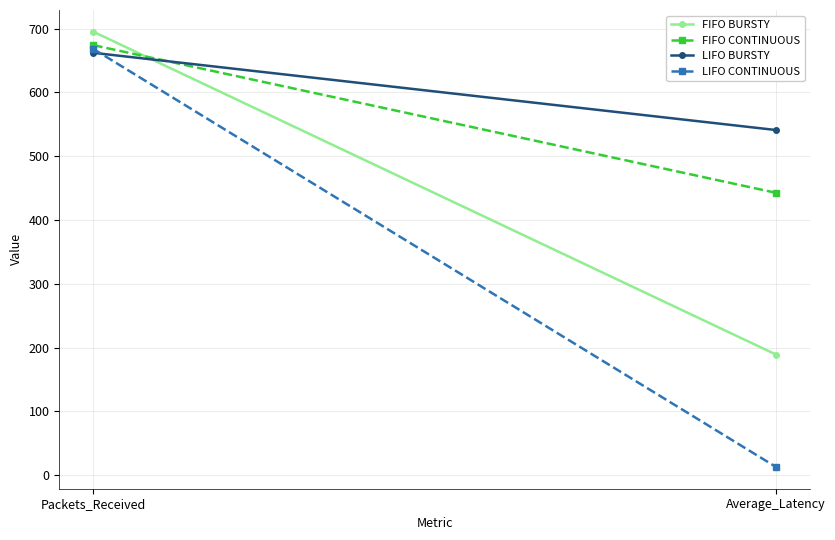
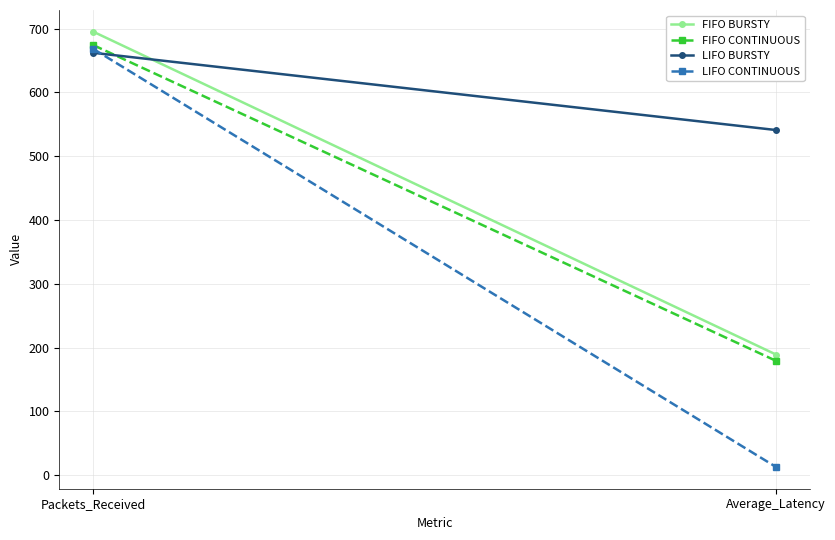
FIFO CONTINUOUS, Average_Latency: 440 -> 180
